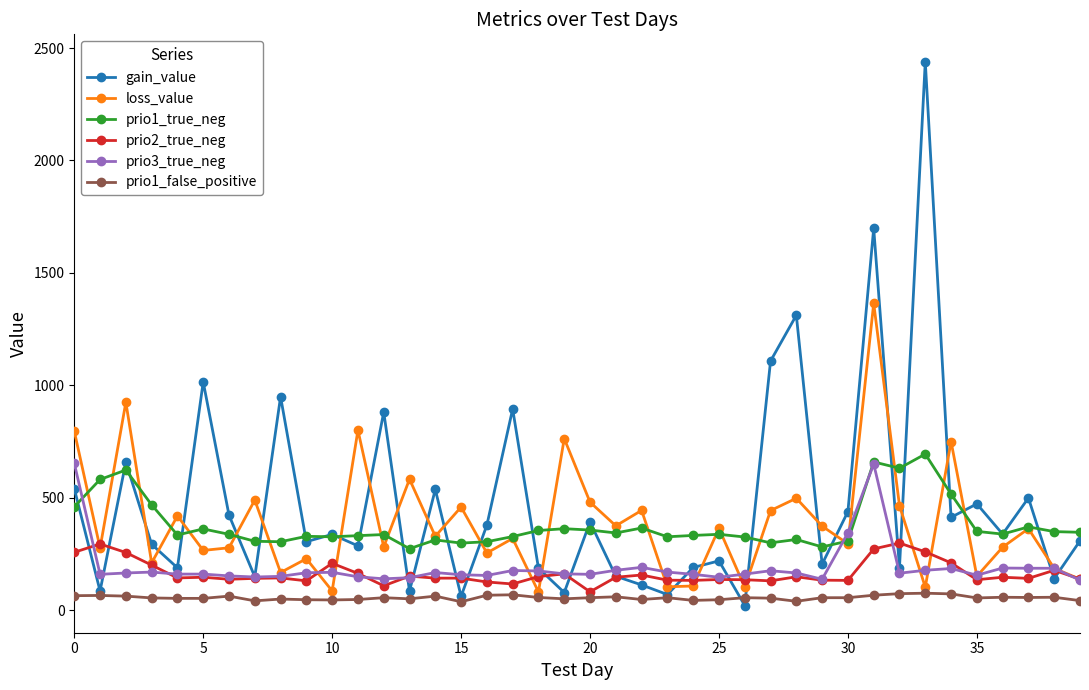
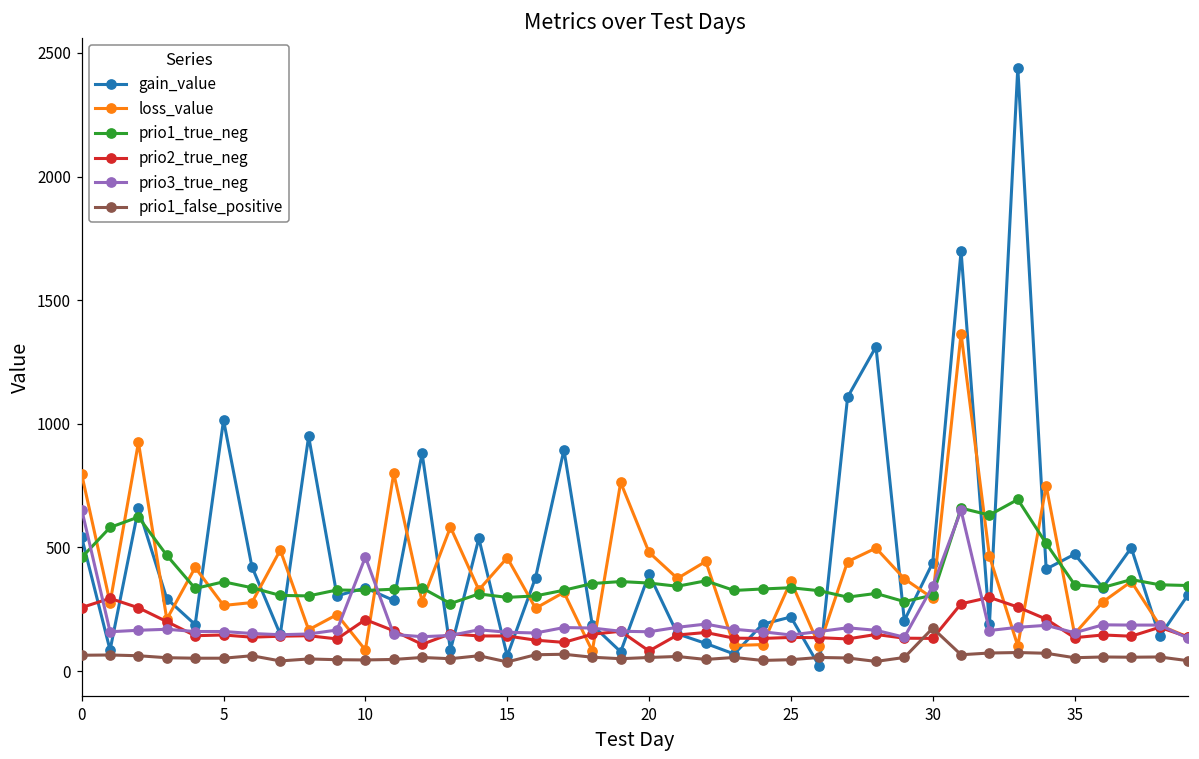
prio3_true_neg, 10: 170 -> 460
prio1_false_positive, 30: 60 -> 170
